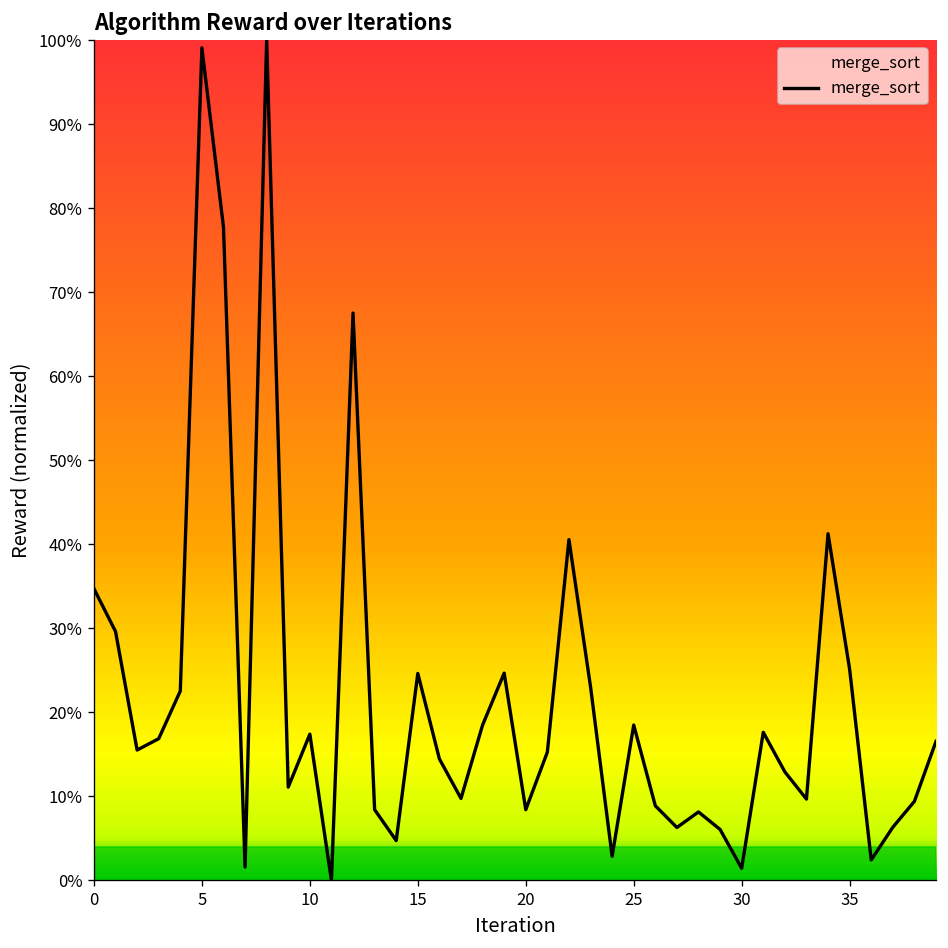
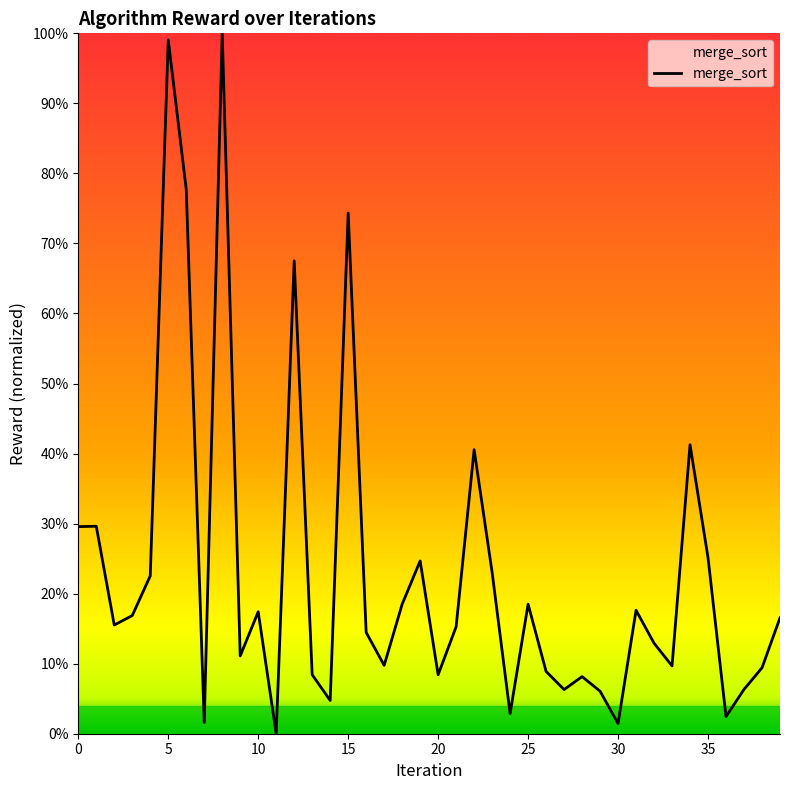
0: 35% -> 30%
15: 25% -> 74%
